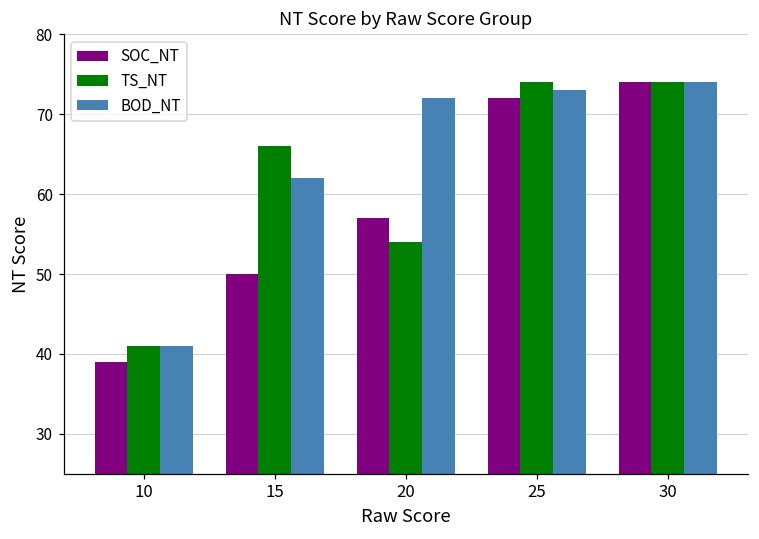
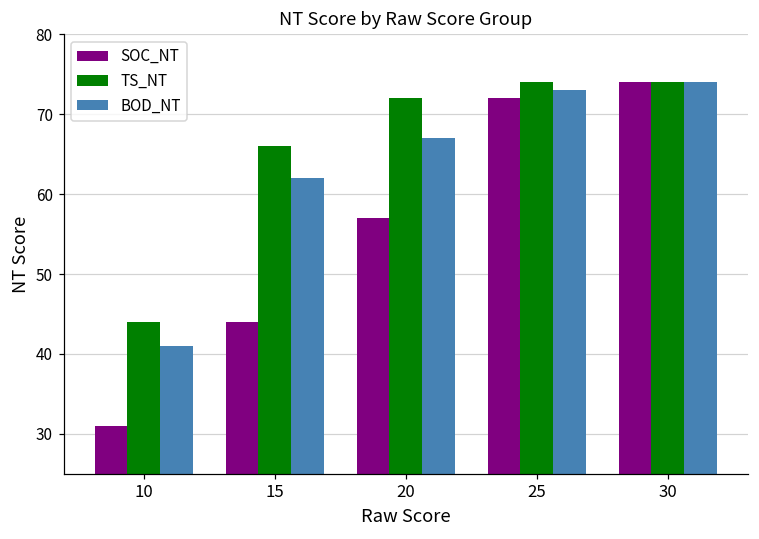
SOC_NT, 10: 39 -> 31
TS_NT, 10: 41 -> 44
SOC_NT, 15: 50 -> 44
TS_NT, 20: 54 -> 72
BOD_NT, 20: 72 -> 67
